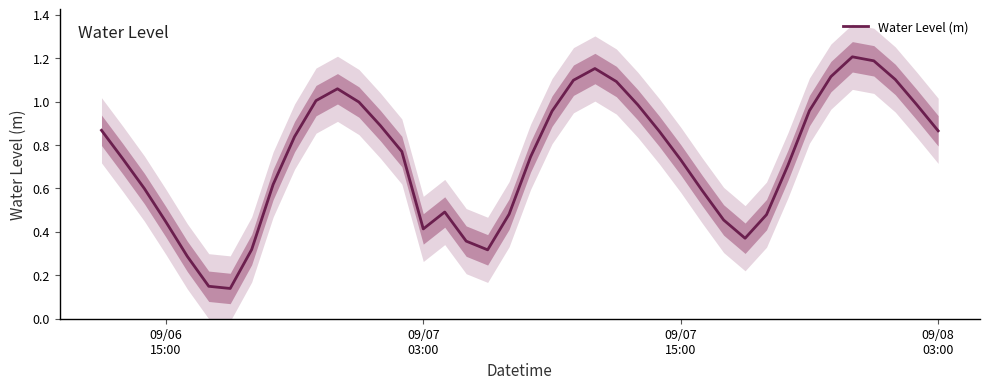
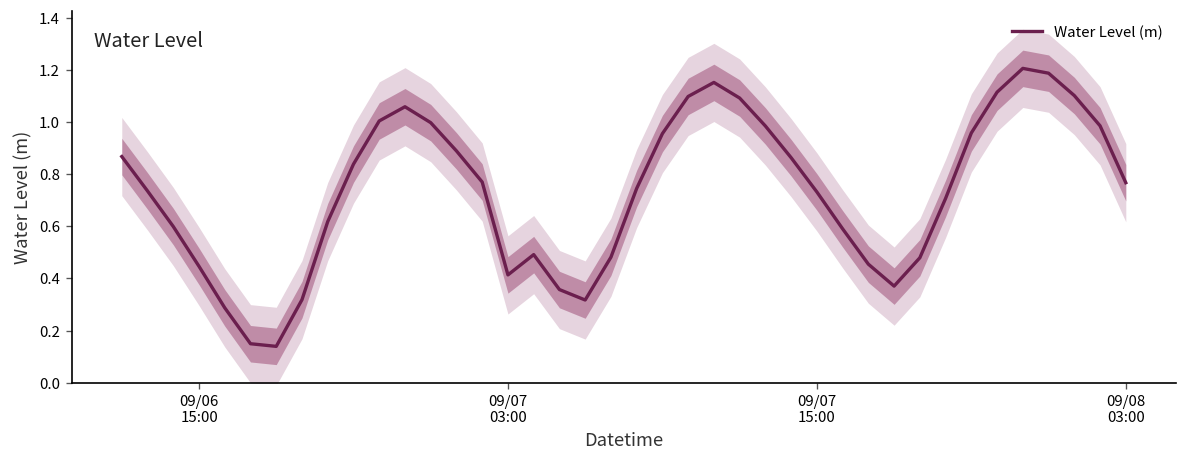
Water Level (m), 09/08 03:00: 0.86 -> 0.77
